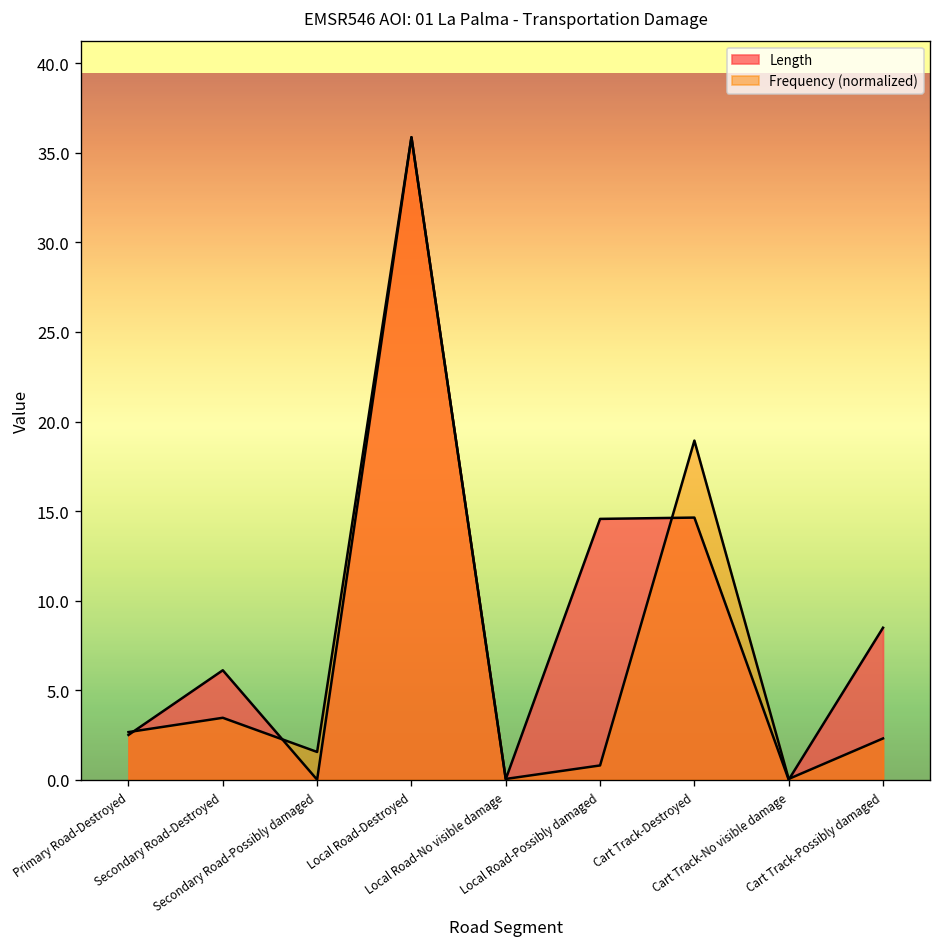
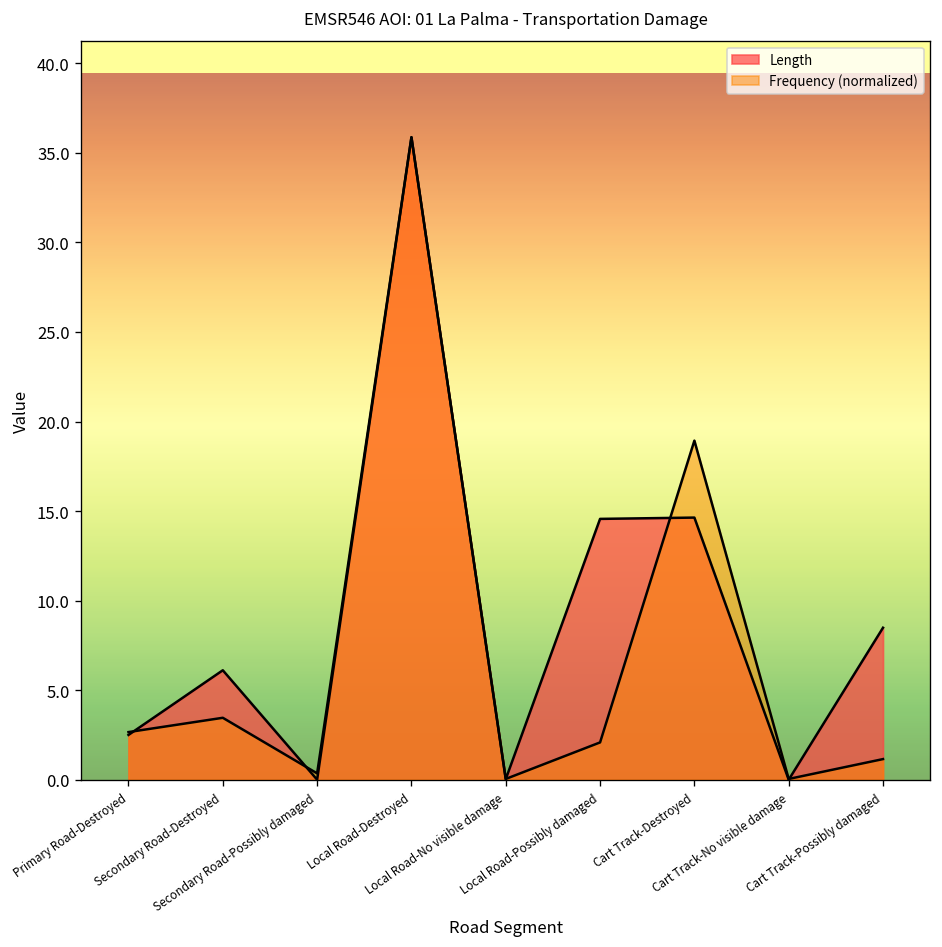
Frequency (normalized), Secondary Road-Possibly damaged: 1.6 -> 0.4
Frequency (normalized), Local Road-Possibly damaged: 0.8 -> 2.1
Frequency (normalized), Cart Track-Possibly damaged: 2.3 -> 1.2
